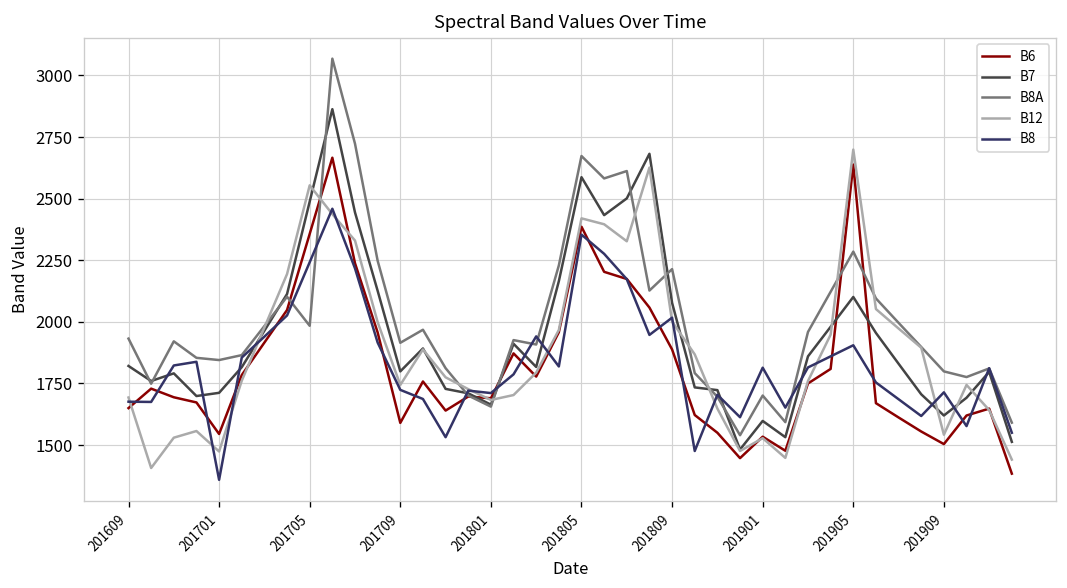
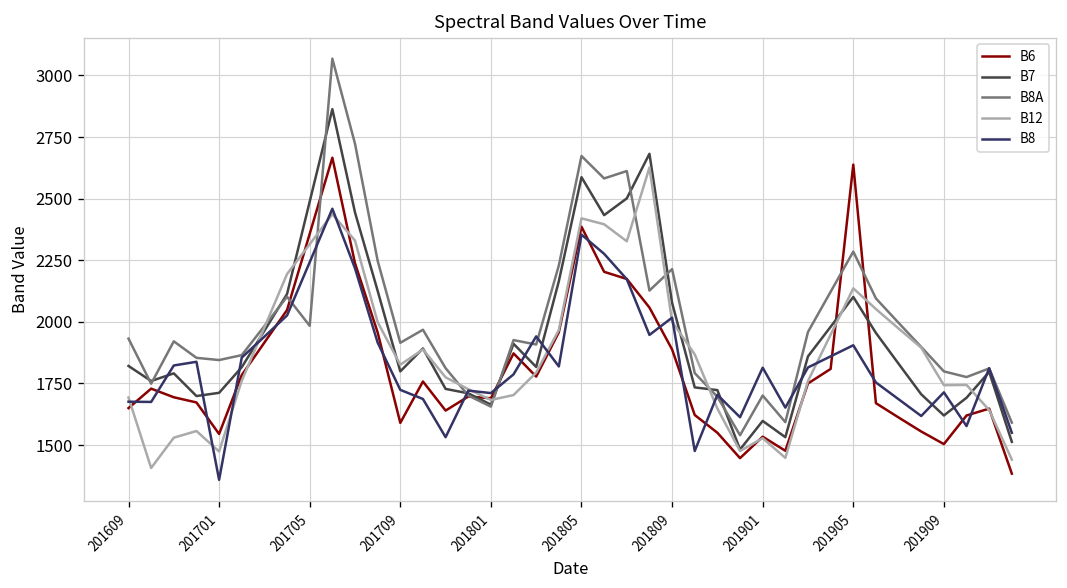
B12, 201705: 2550 -> 2320
B12, 201709: 1740 -> 1830
B12, 201905: 2700 -> 2140
B12, 201909: 1540 -> 1740
